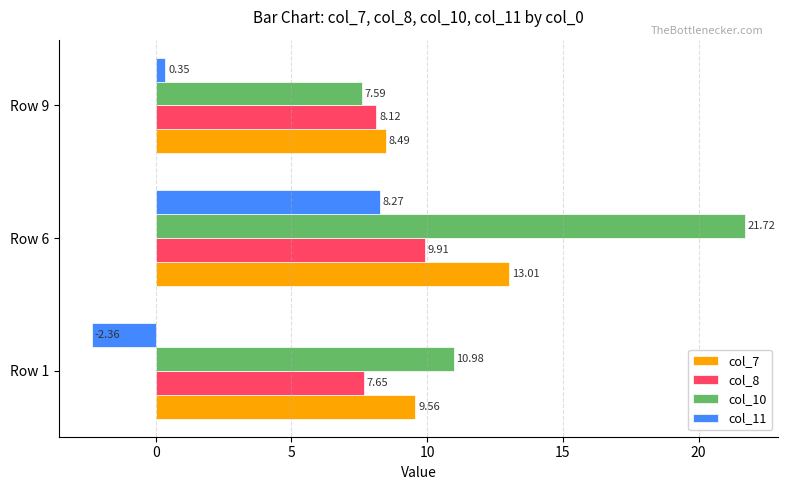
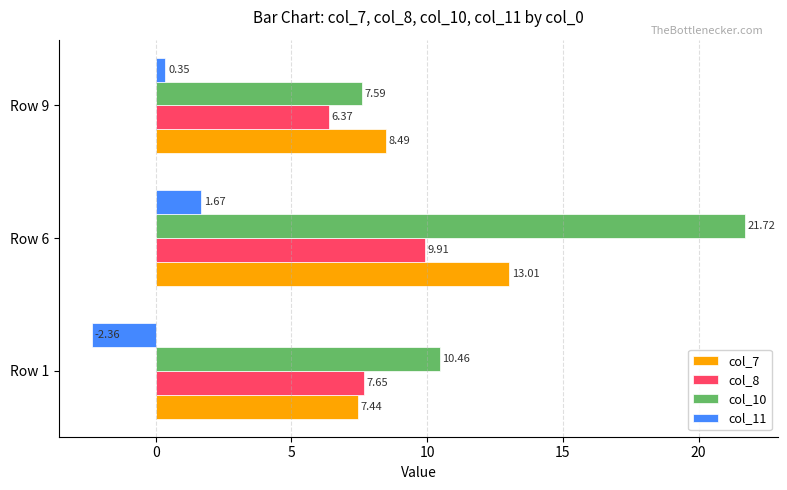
col_8, Row 9: 8.12 -> 6.37
col_11, Row 6: 8.27 -> 1.67
col_10, Row 1: 10.98 -> 10.46
col_7, Row 1: 9.56 -> 7.44
